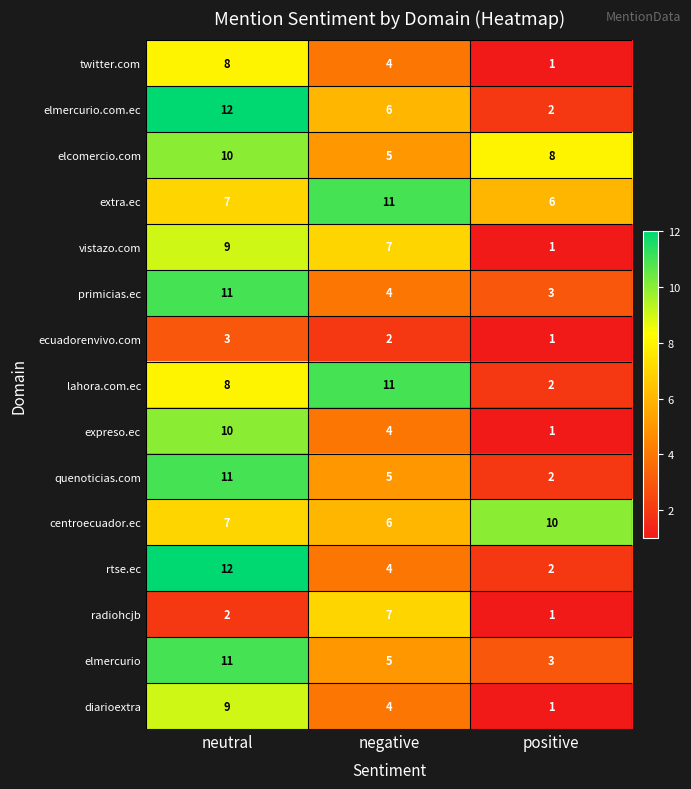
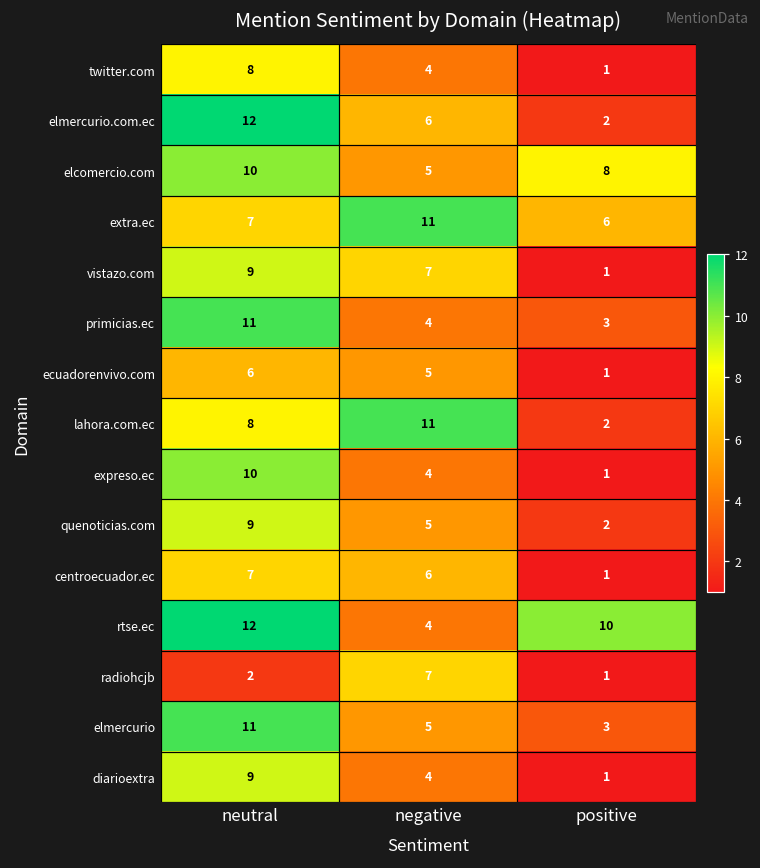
ecuadorenvivo.com, neutral: 3 -> 6
ecuadorenvivo.com, negative: 2 -> 5
quenoticias.com, neutral: 11 -> 9
centroecuador.ec, positive: 10 -> 1
rtse.ec, positive: 2 -> 10
